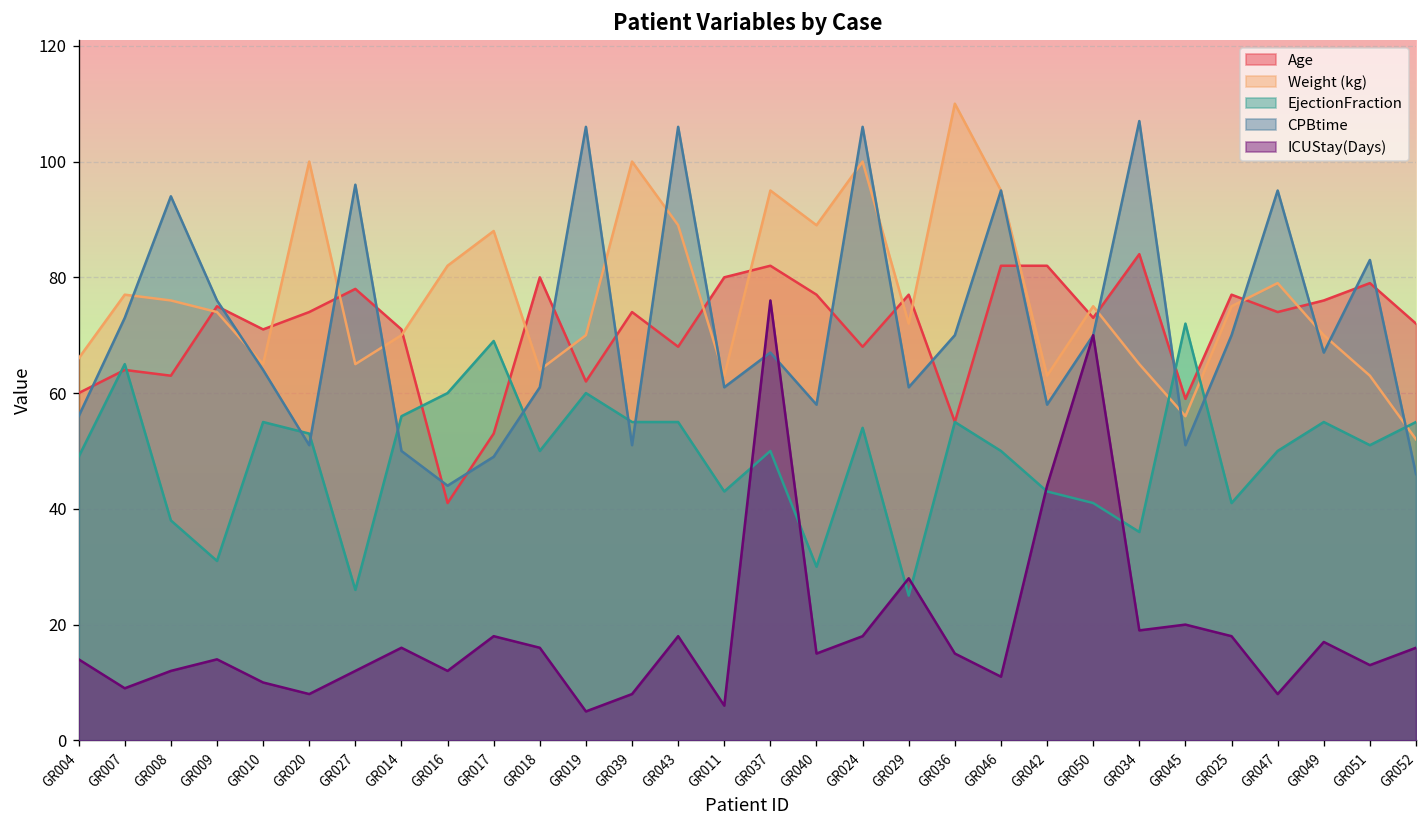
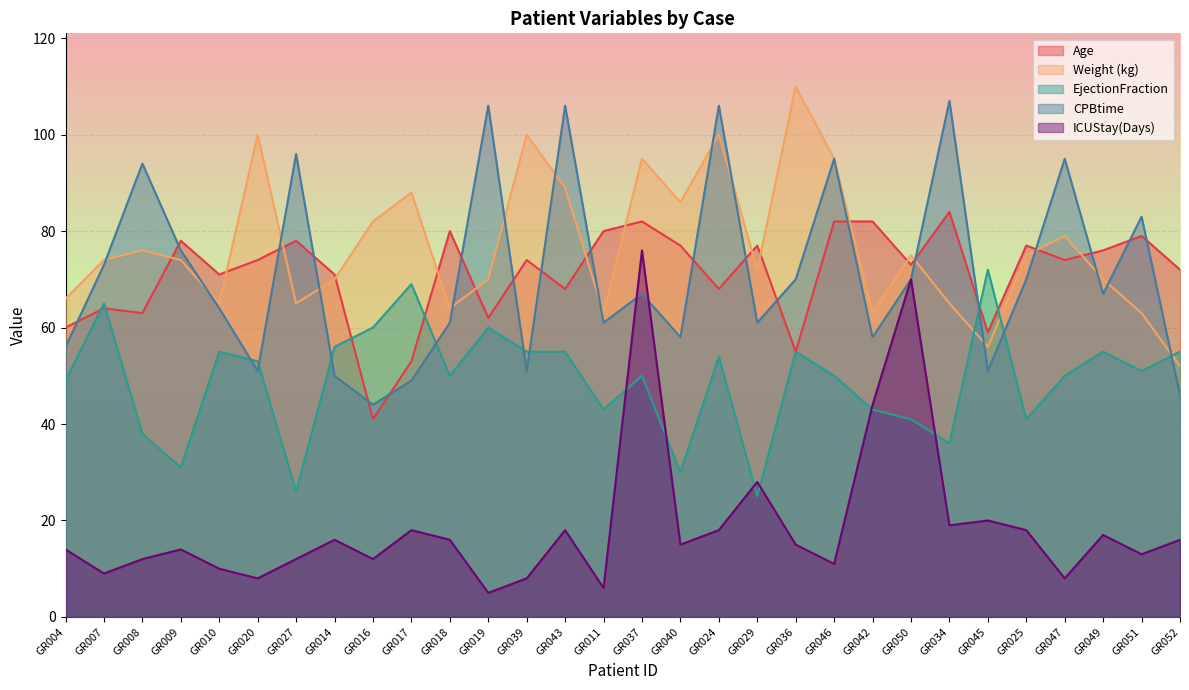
Weight (kg), GR007: 77 -> 74
Age, GR009: 75 -> 78
Weight (kg), GR040: 89 -> 86
